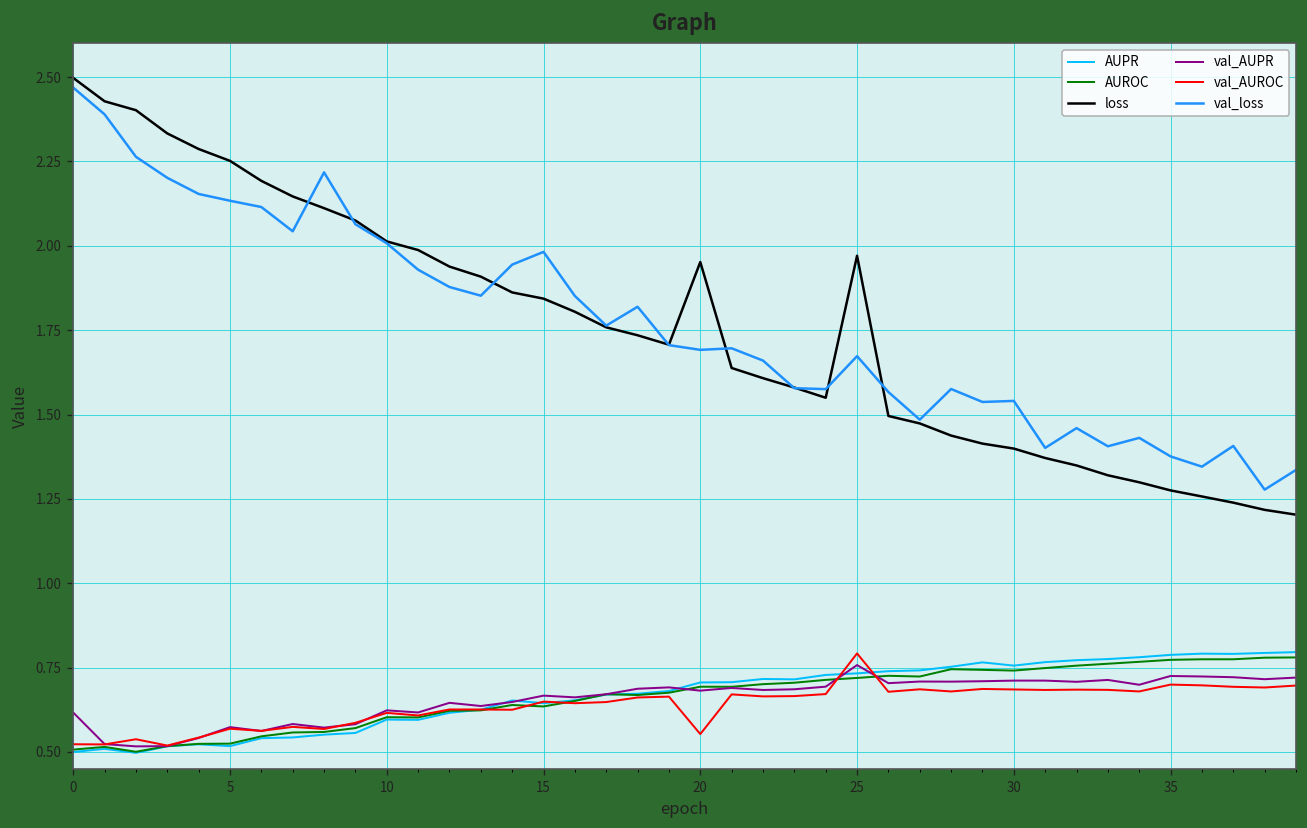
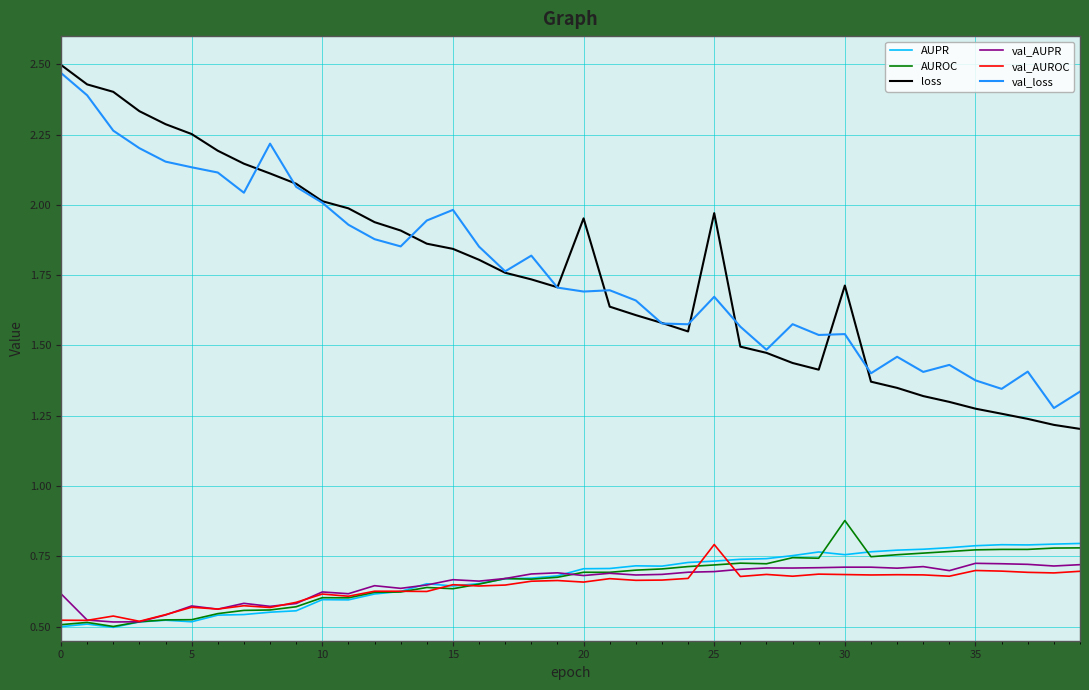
val_AUROC, 20: 0.55 -> 0.66
val_AUPR, 25: 0.76 -> 0.70
AUROC, 30: 0.74 -> 0.88
loss, 30: 1.40 -> 1.71
